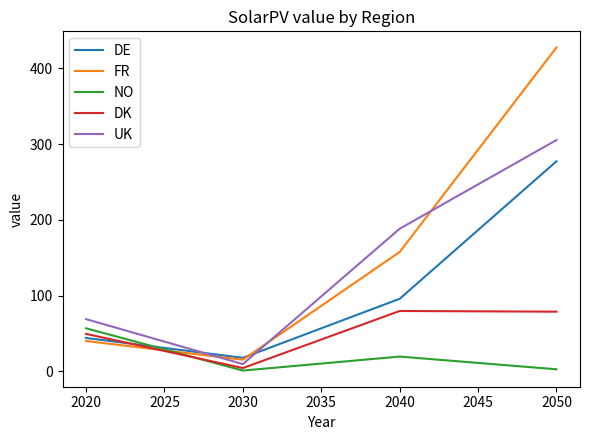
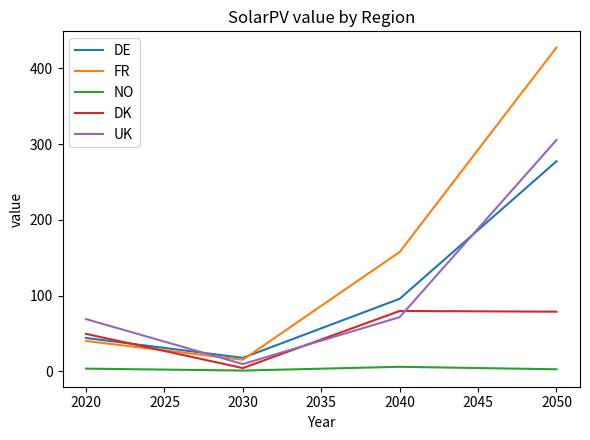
NO, 2020: 60 -> 0
NO, 2040: 20 -> 10
UK, 2040: 190 -> 70
